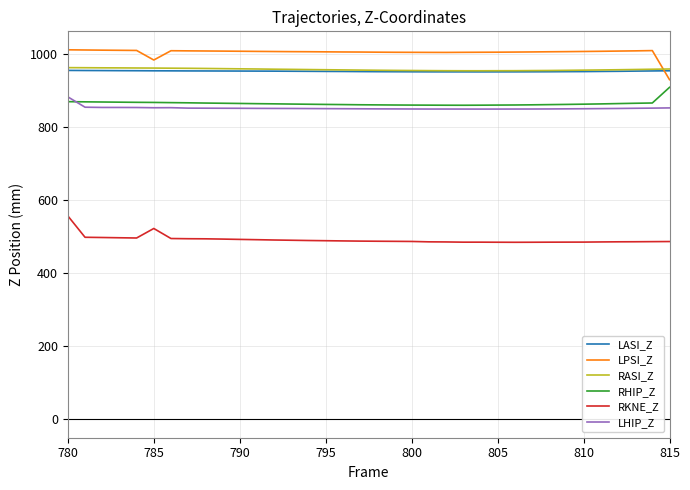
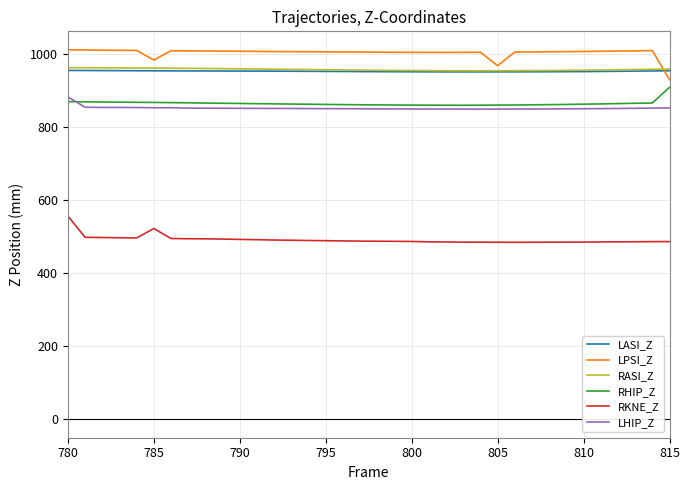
LPSI_Z, 805: 1010 -> 970
